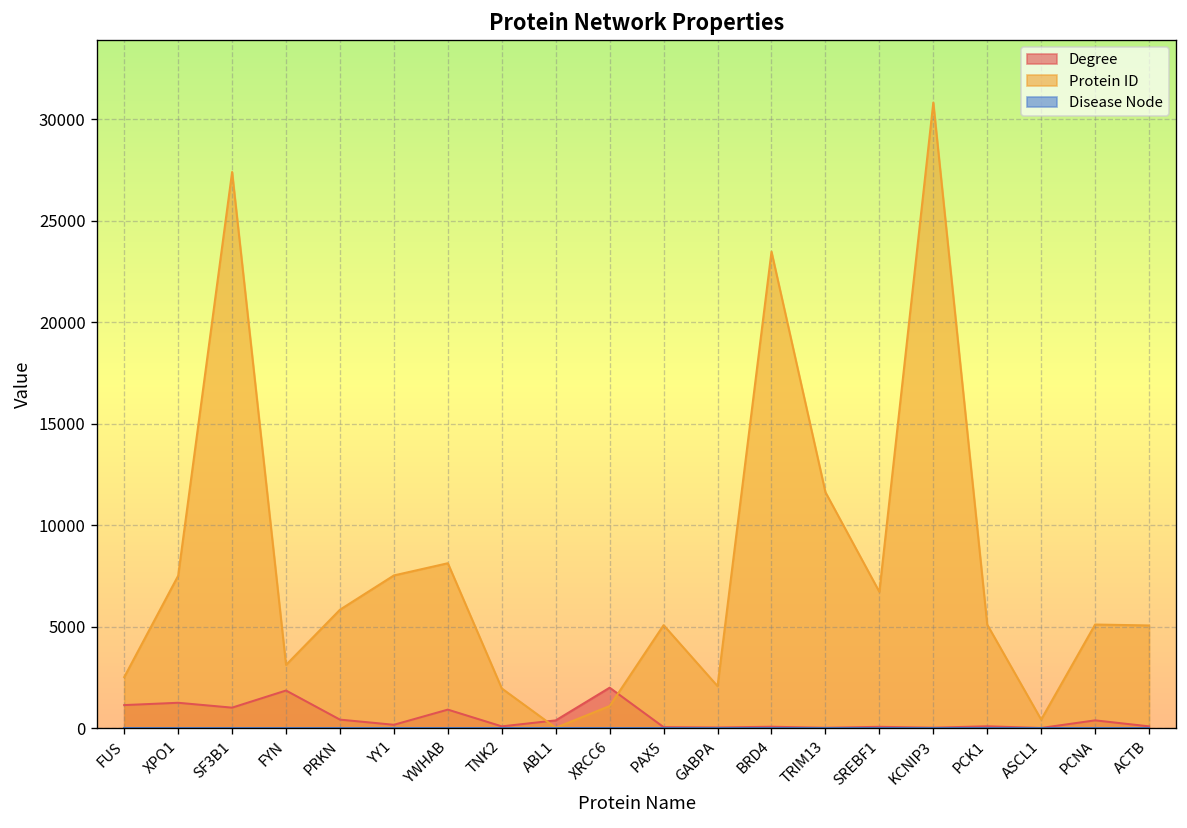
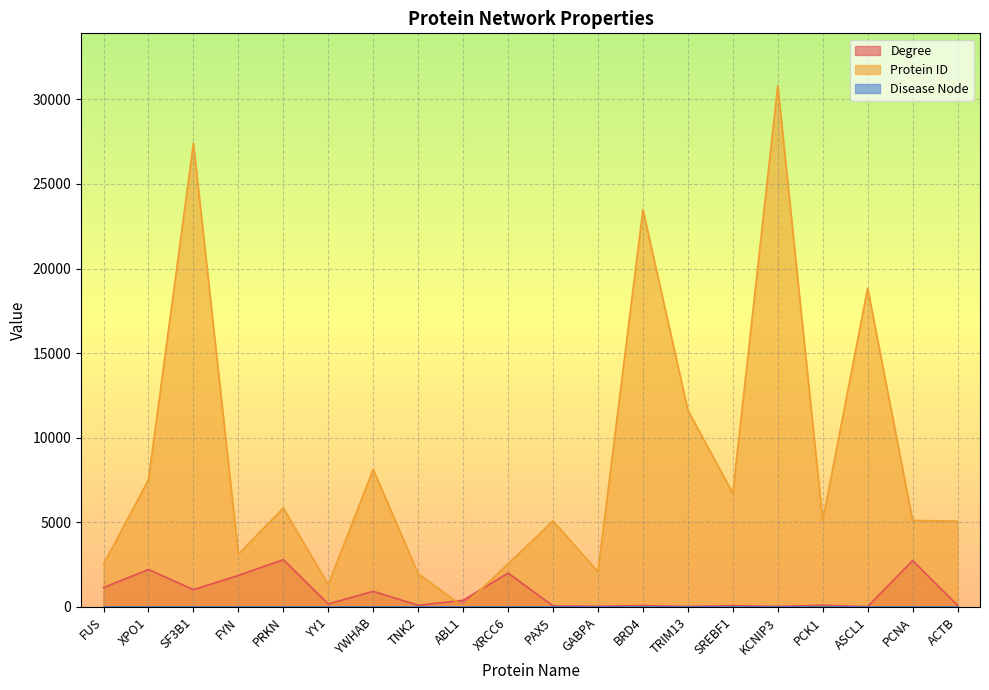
Degree, XPO1: 1300 -> 2200
Degree, PRKN: 400 -> 2800
Protein ID, YY1: 7500 -> 1300
Protein ID, XRCC6: 1100 -> 2500
Protein ID, ASCL1: 400 -> 18800
Degree, PCNA: 400 -> 2700
